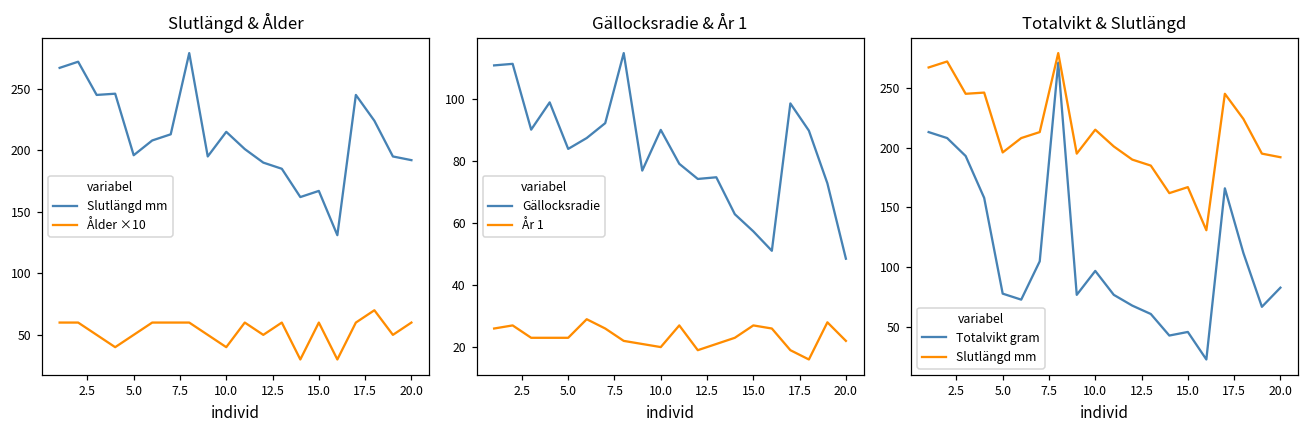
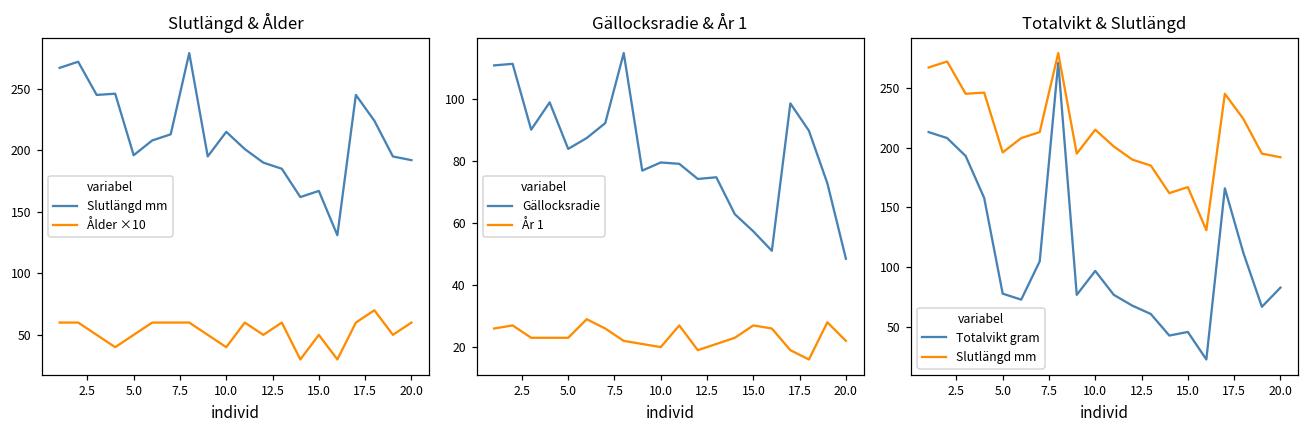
Slutlängd & Ålder, Ålder ×10, 15.0: 60 -> 50
Gällocksradie & År 1, Gällocksradie, 10.0: 90 -> 80
